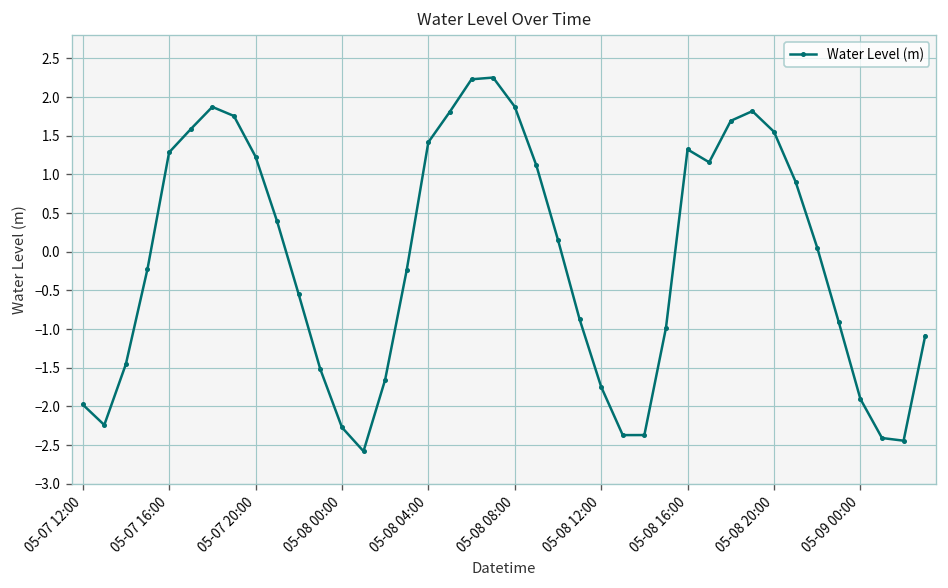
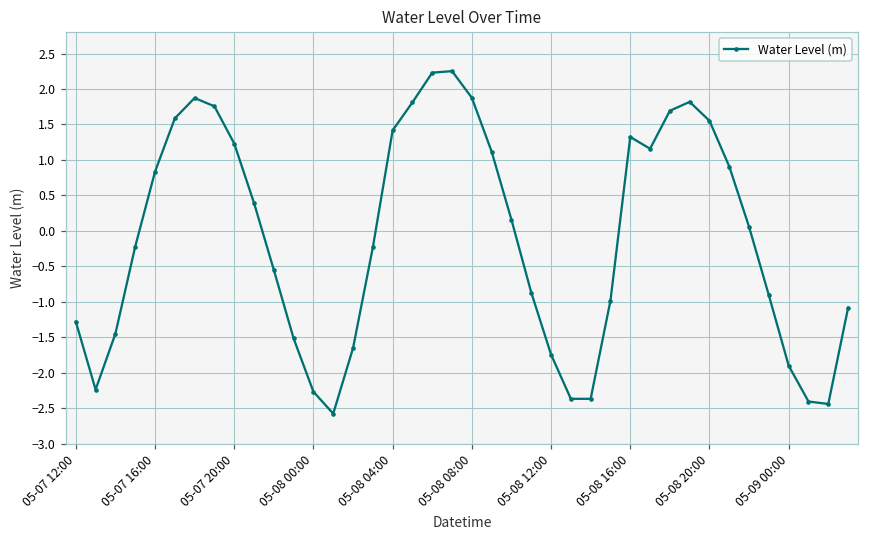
05-07 12:00: -2.0 -> -1.3
05-07 16:00: 1.3 -> 0.8
